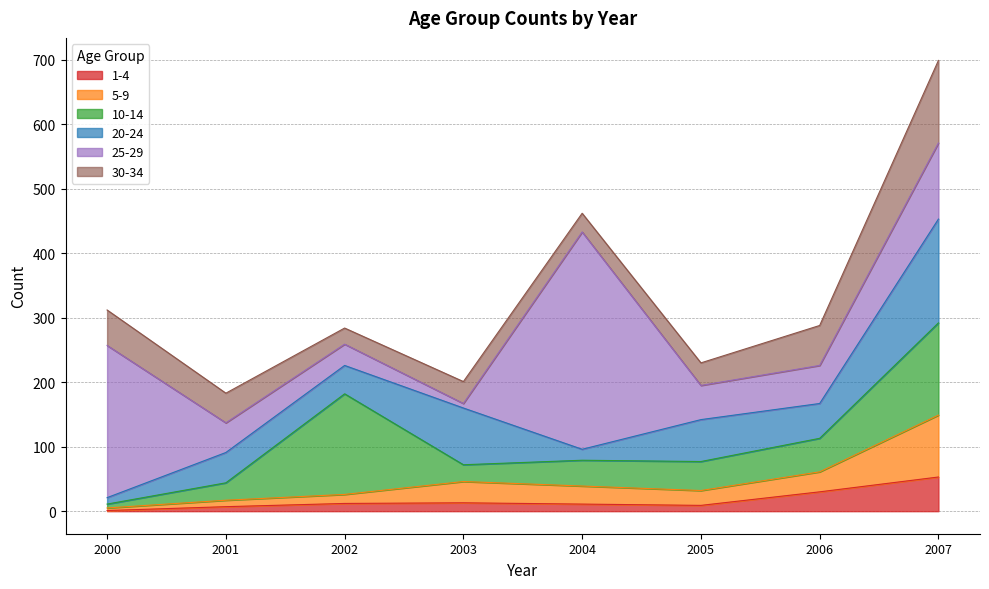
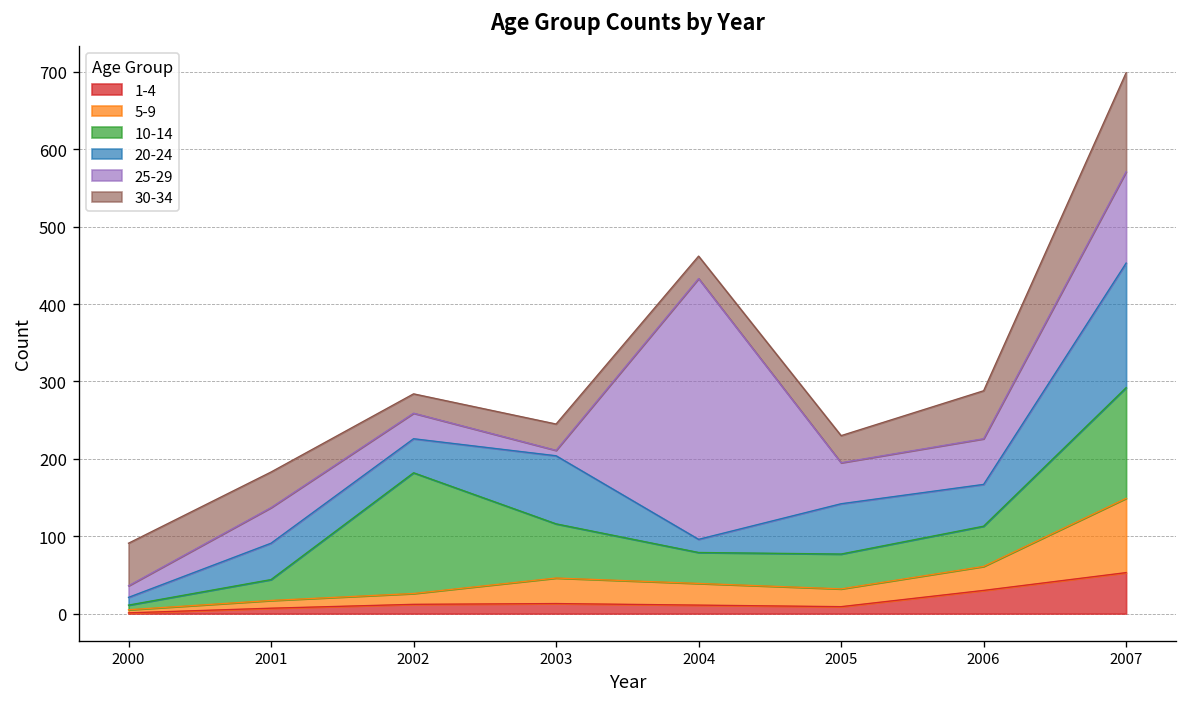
25-29, 2000: 240 -> 20
10-14, 2003: 30 -> 70
